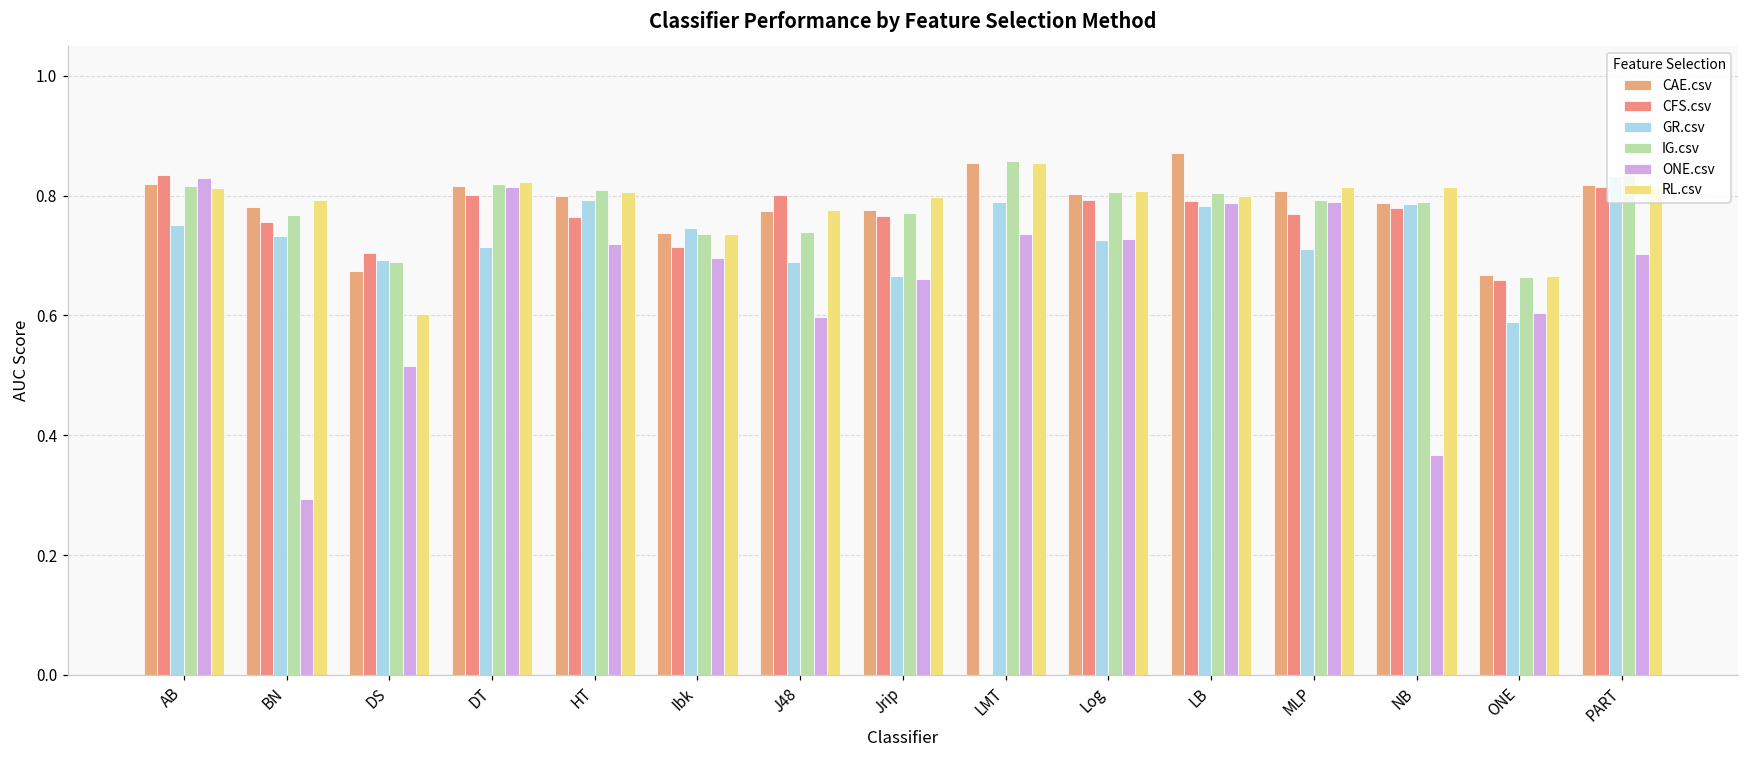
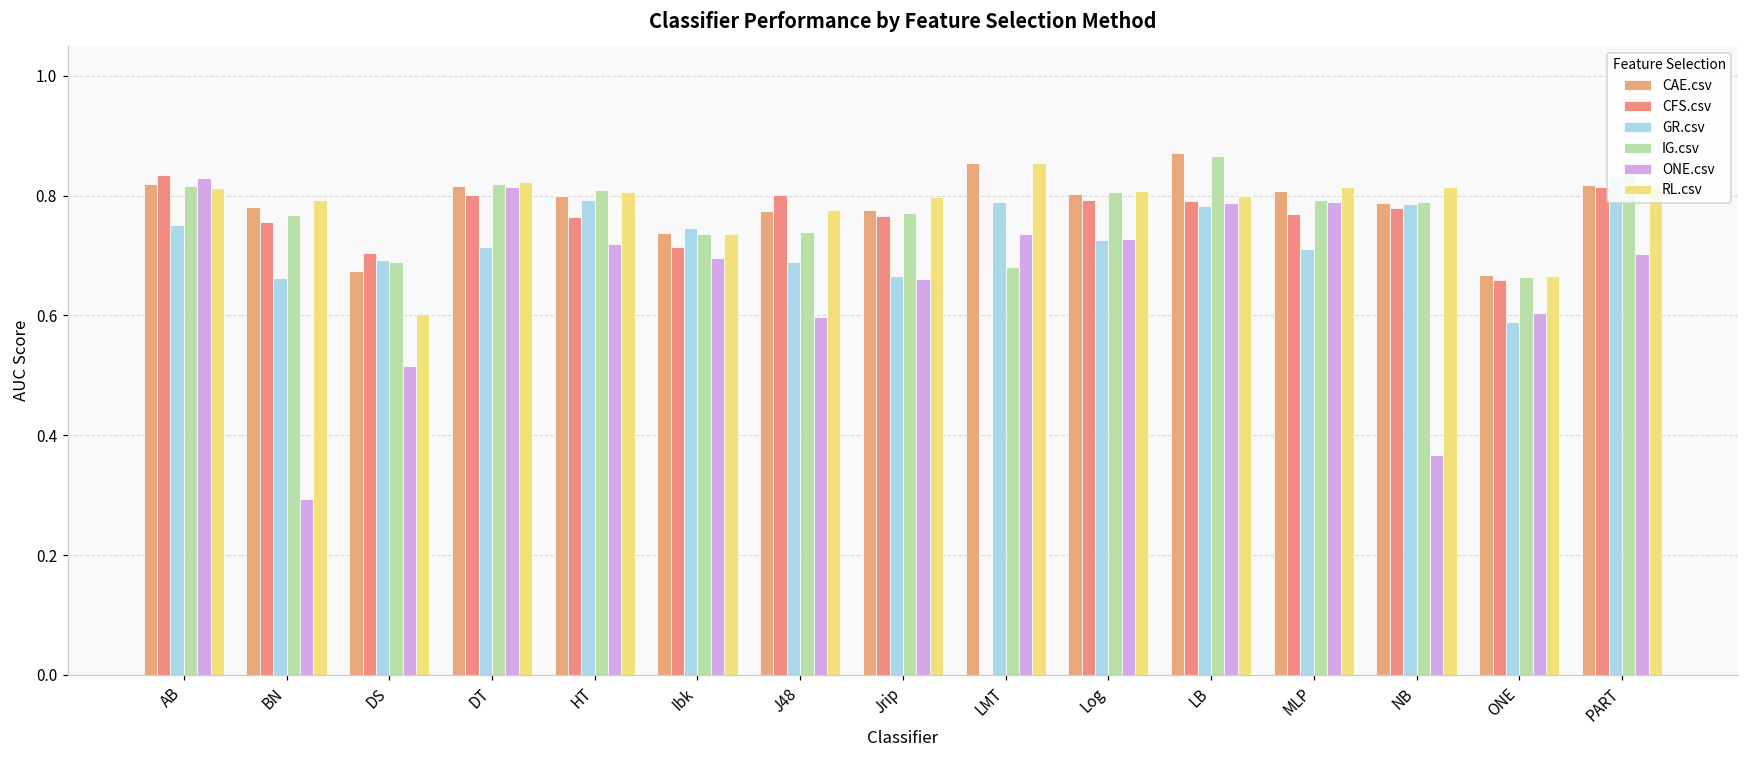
GR.csv, BN: 0.73 -> 0.66
IG.csv, LMT: 0.86 -> 0.68
IG.csv, LB: 0.80 -> 0.87
